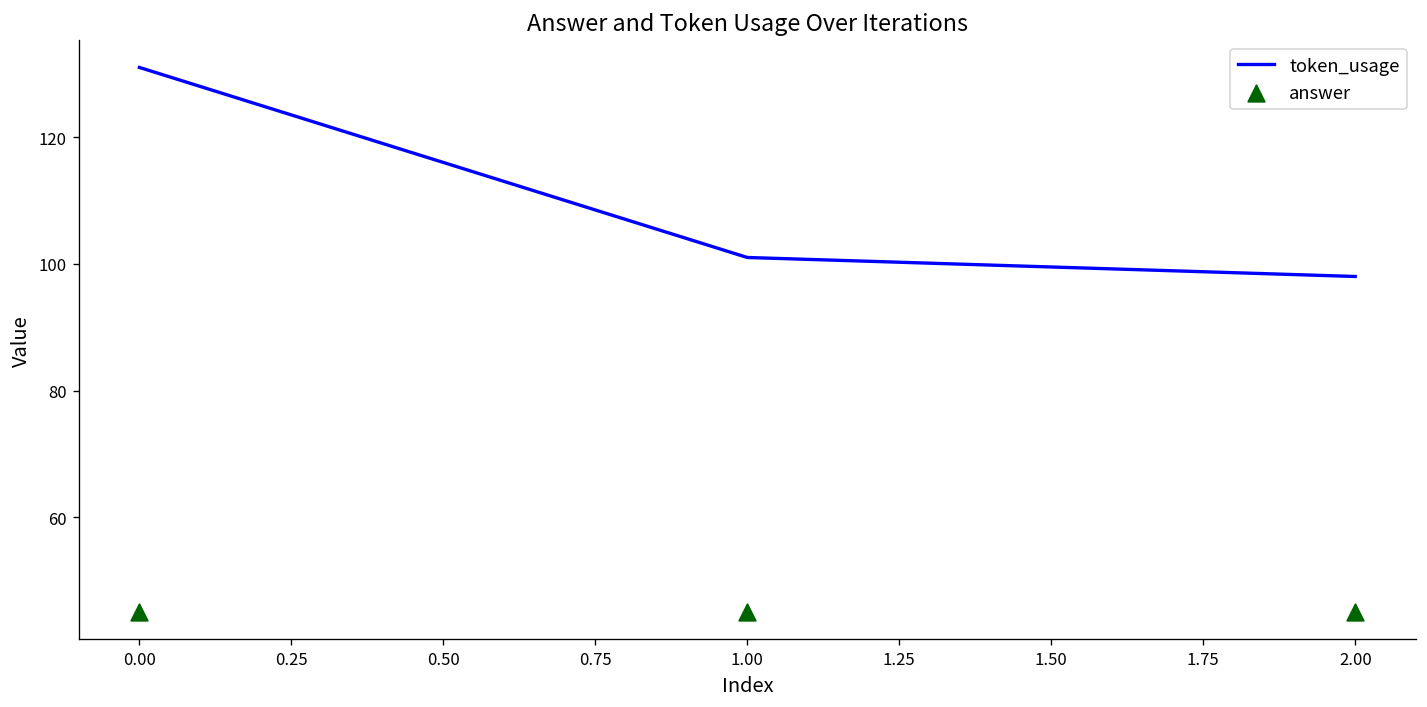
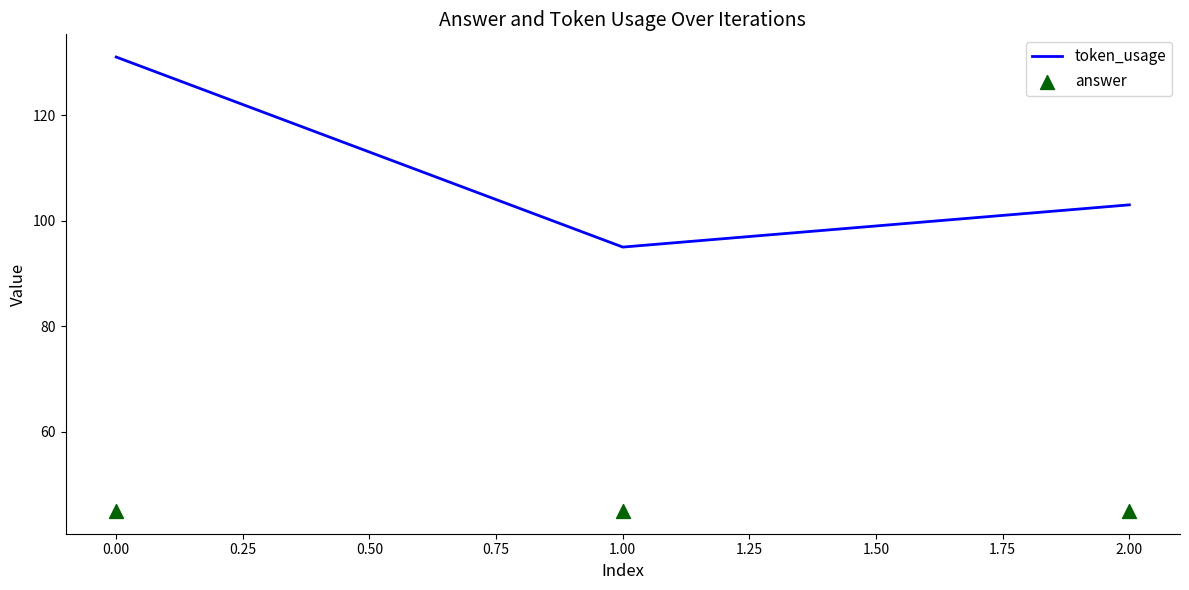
token_usage, 1.00: 101 -> 95
token_usage, 2.00: 98 -> 103
